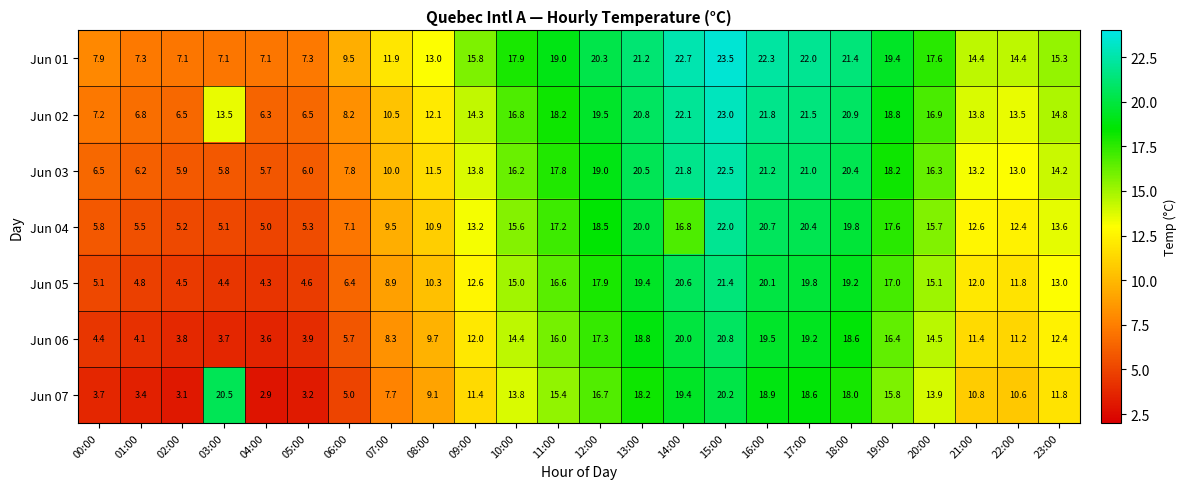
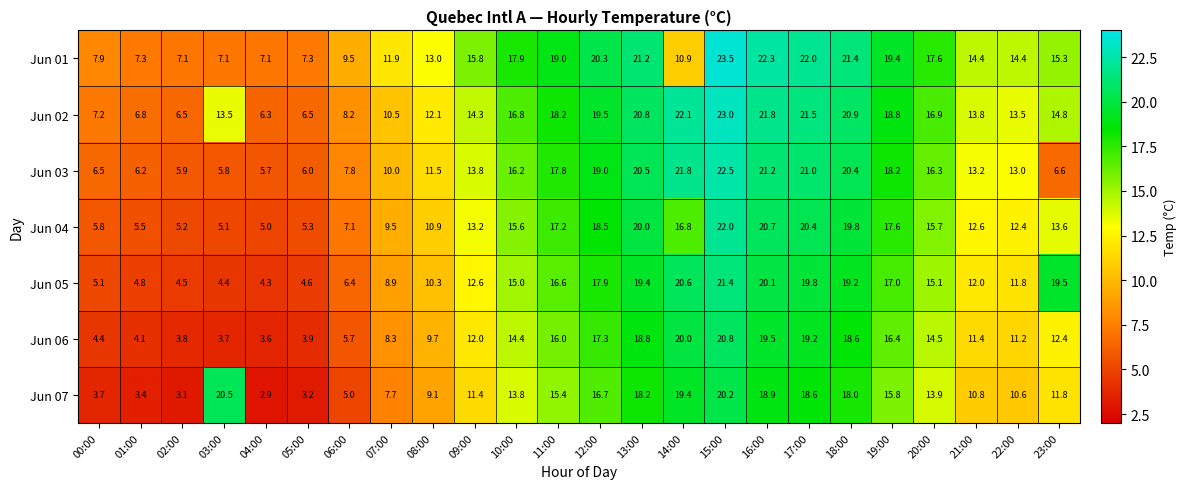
Jun 01, 14:00: 22.7 -> 10.9
Jun 03, 23:00: 14.2 -> 6.6
Jun 05, 23:00: 13.0 -> 19.5
